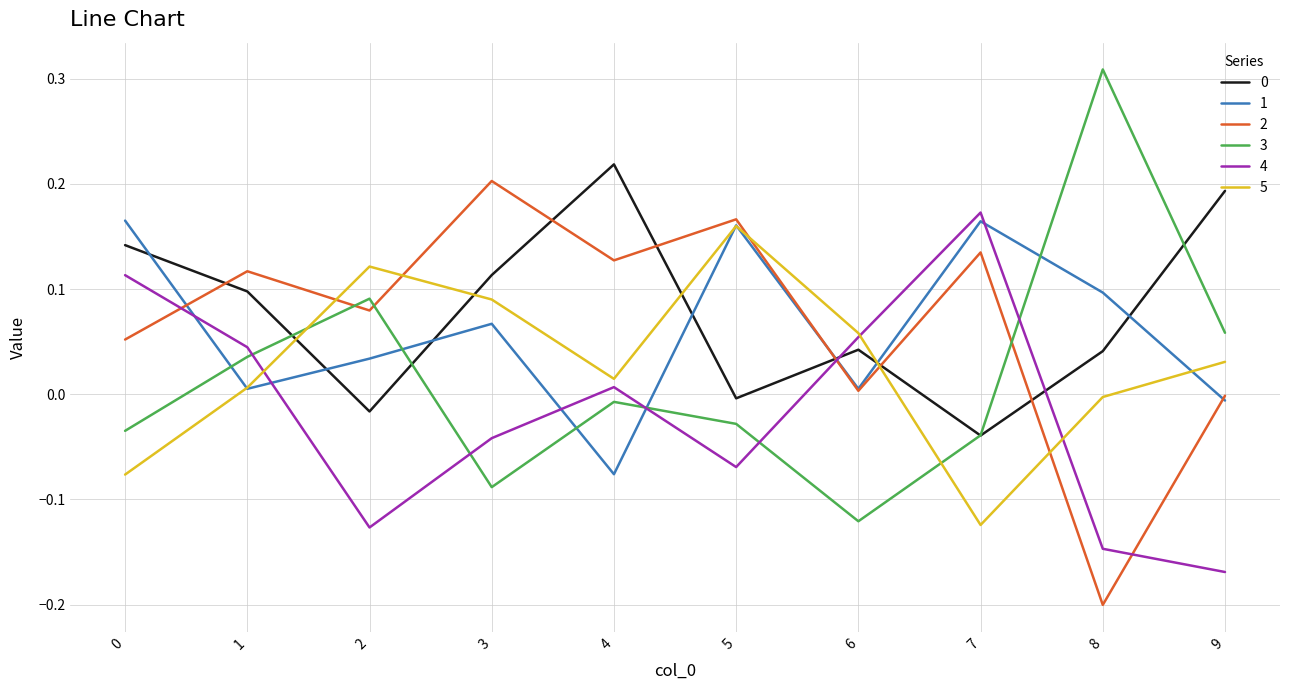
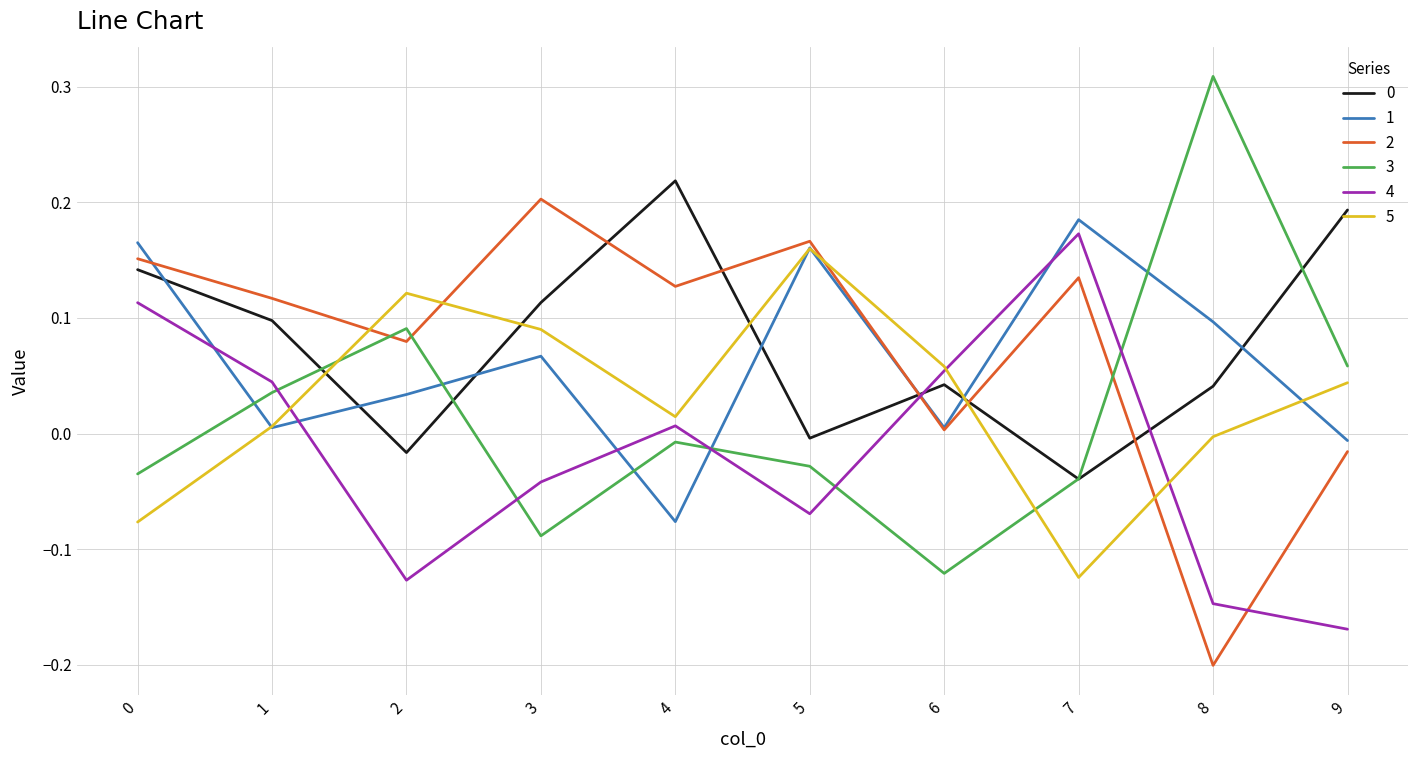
2, 0: 0.052 -> 0.151
1, 7: 0.164 -> 0.185
2, 9: -0.001 -> -0.016
5, 9: 0.031 -> 0.044
